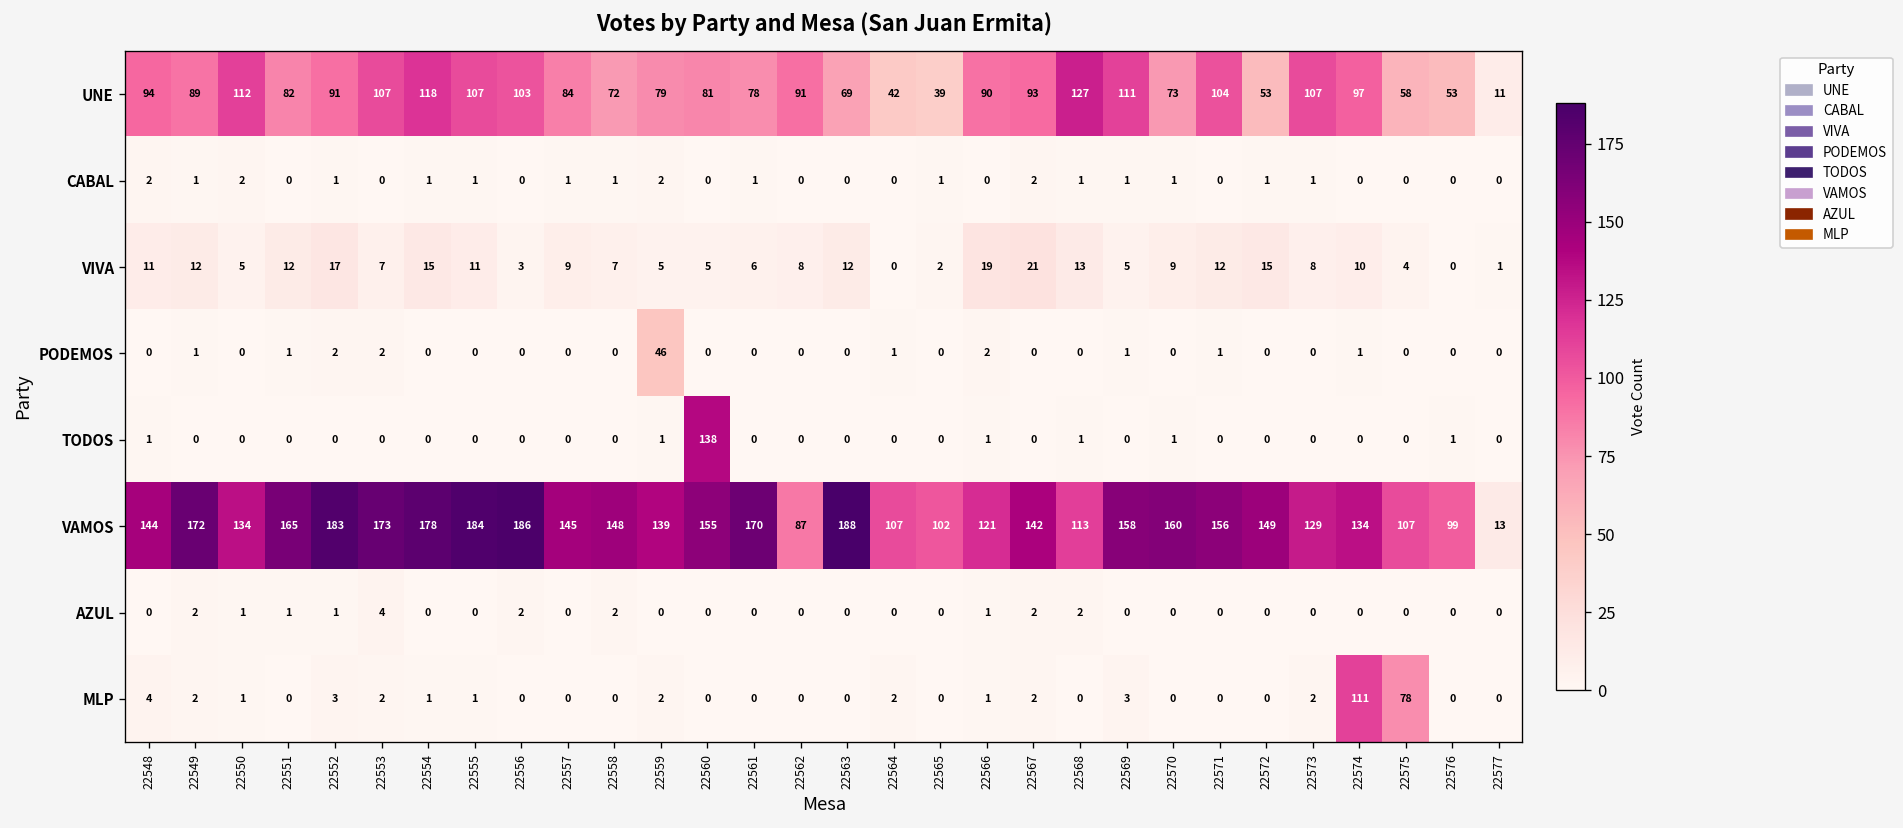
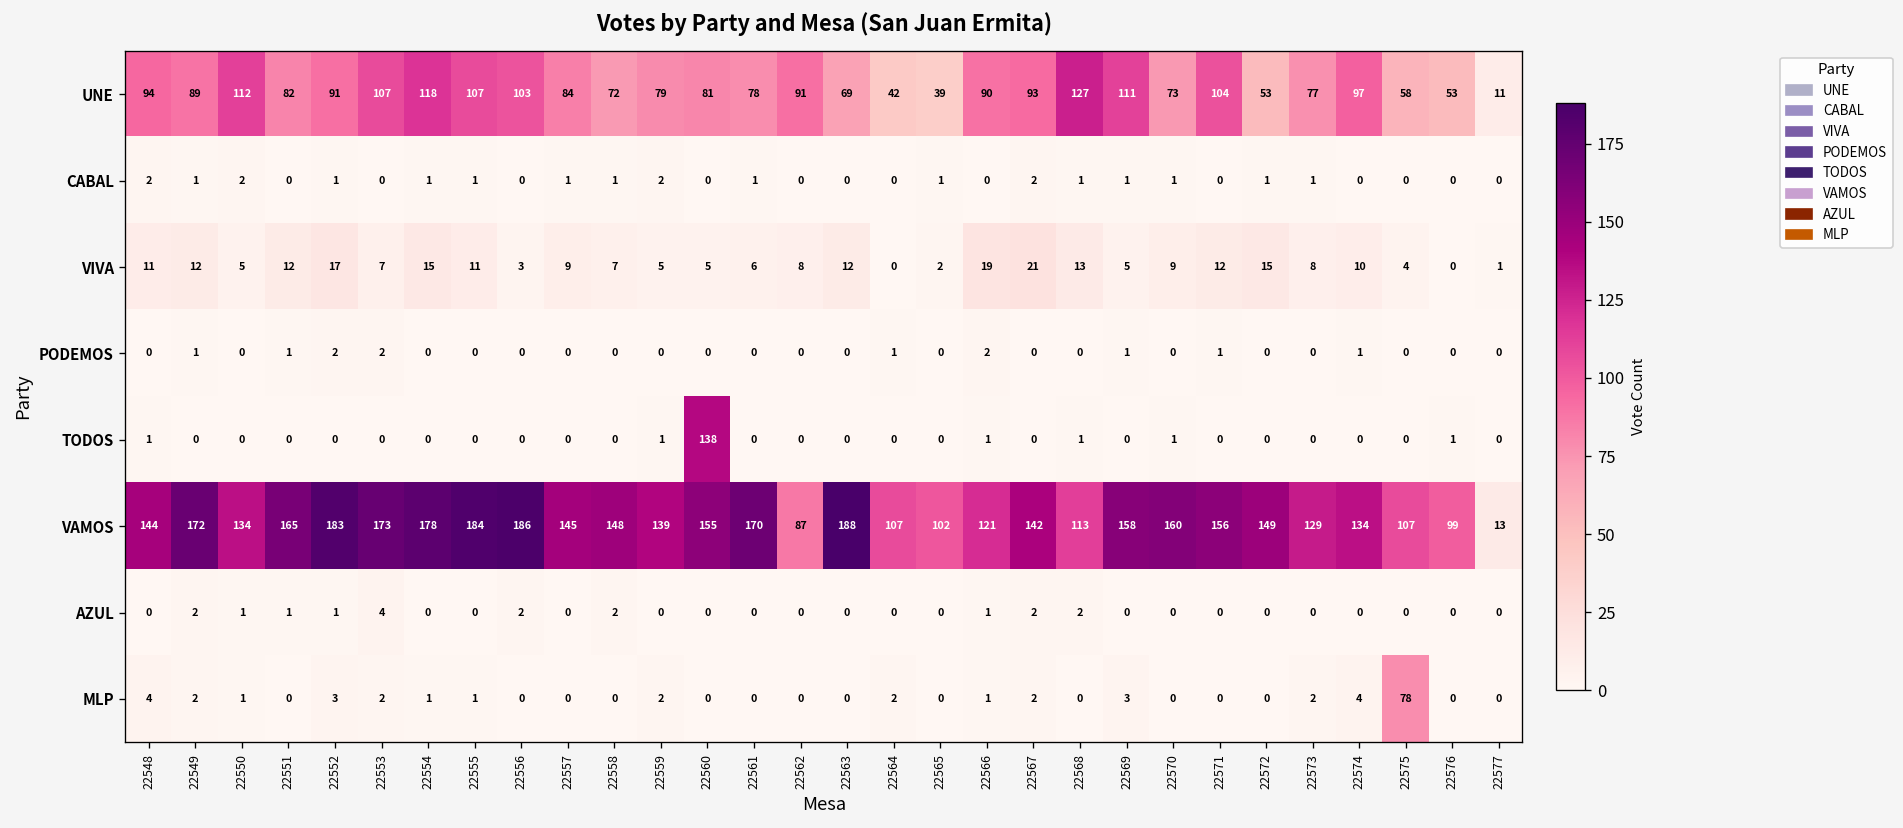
UNE, 22573: 107 -> 77
PODEMOS, 22559: 46 -> 0
MLP, 22574: 111 -> 4
